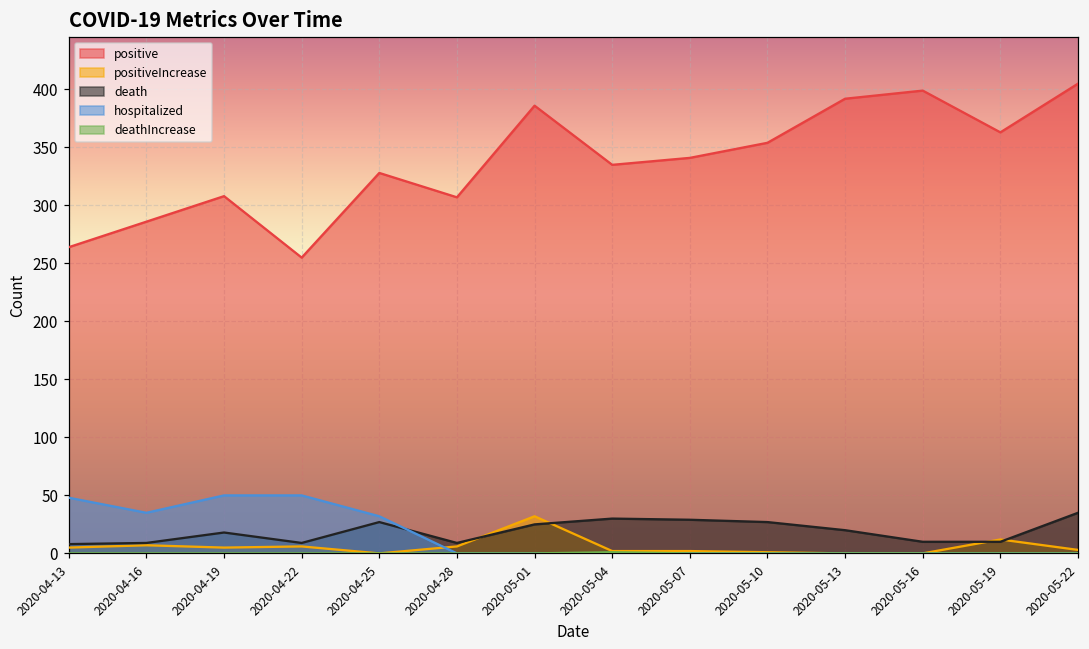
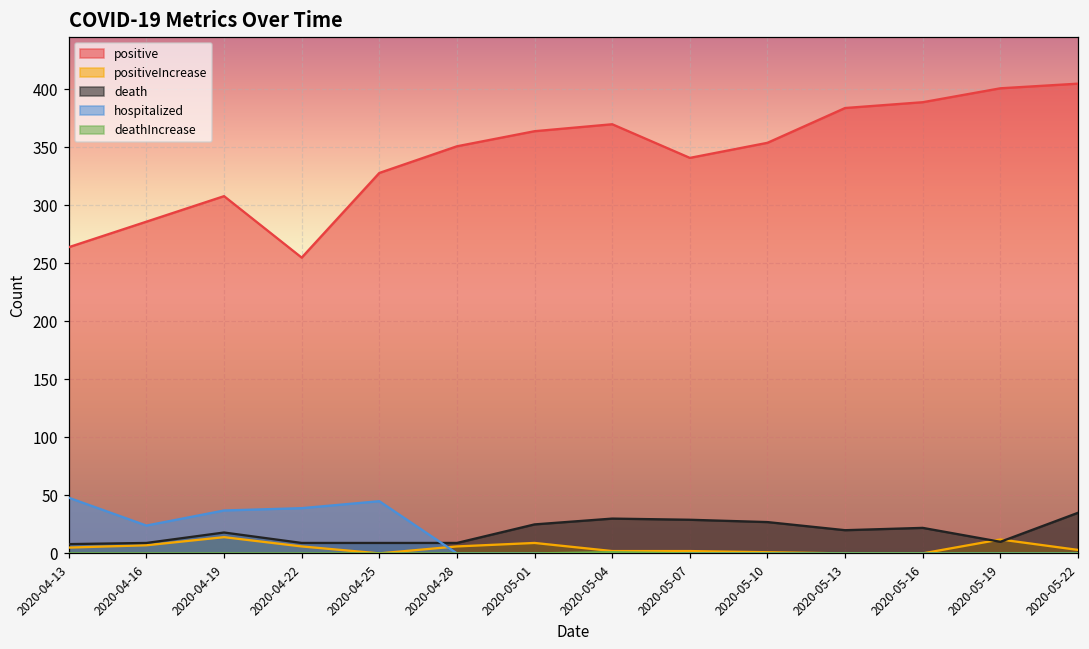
hospitalized, 2020-04-16: 35 -> 24
positiveIncrease, 2020-04-19: 5 -> 14
hospitalized, 2020-04-19: 50 -> 37
hospitalized, 2020-04-22: 50 -> 39
death, 2020-04-25: 27 -> 9
hospitalized, 2020-04-25: 32 -> 45
positive, 2020-04-28: 307 -> 351
positive, 2020-05-01: 386 -> 364
positiveIncrease, 2020-05-01: 32 -> 9
positive, 2020-05-04: 335 -> 370
positive, 2020-05-13: 392 -> 384
positive, 2020-05-16: 399 -> 389
death, 2020-05-16: 10 -> 22
positive, 2020-05-19: 363 -> 401
